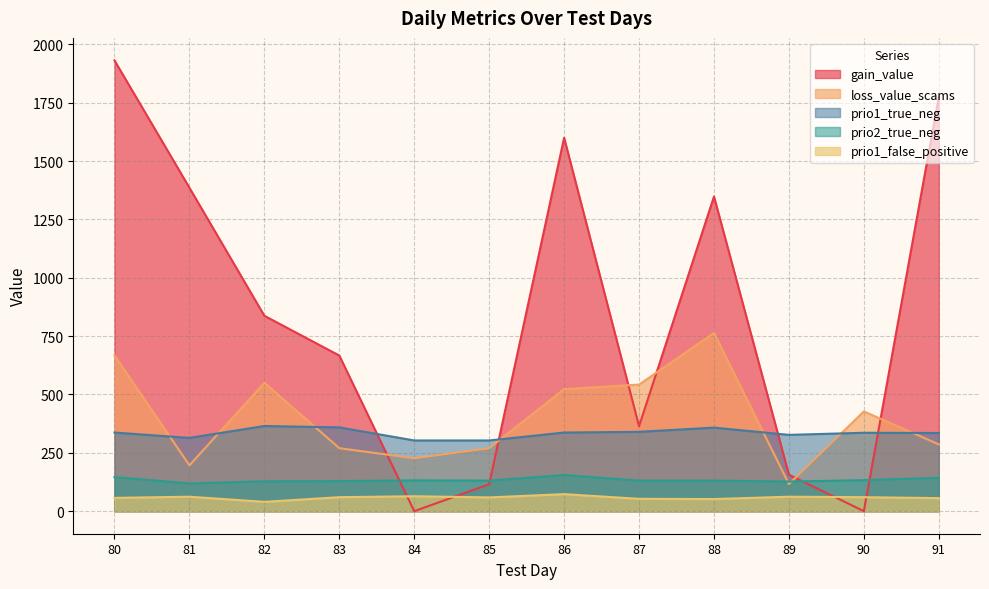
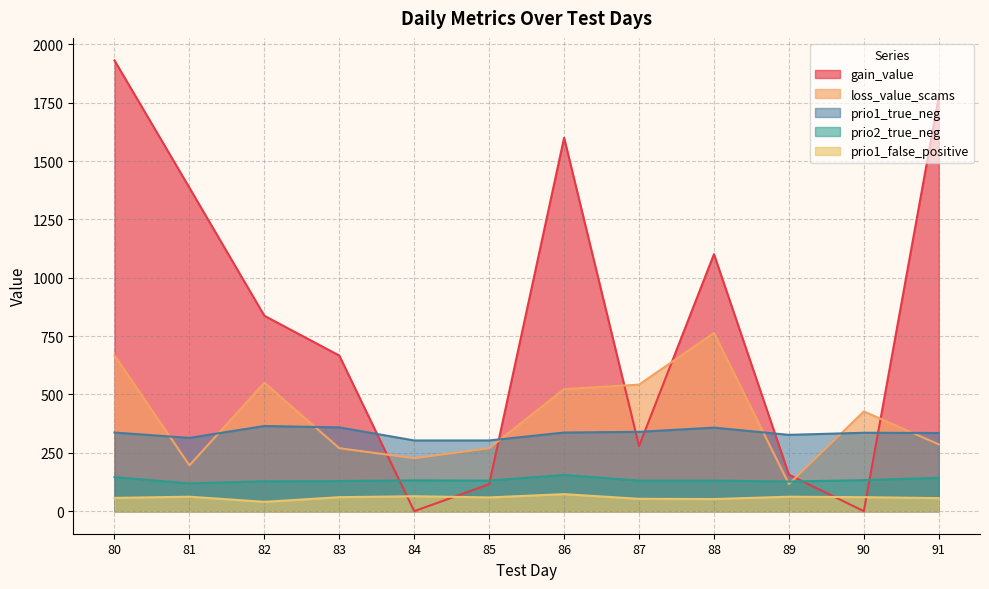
gain_value, 87: 360 -> 280
gain_value, 88: 1350 -> 1100
